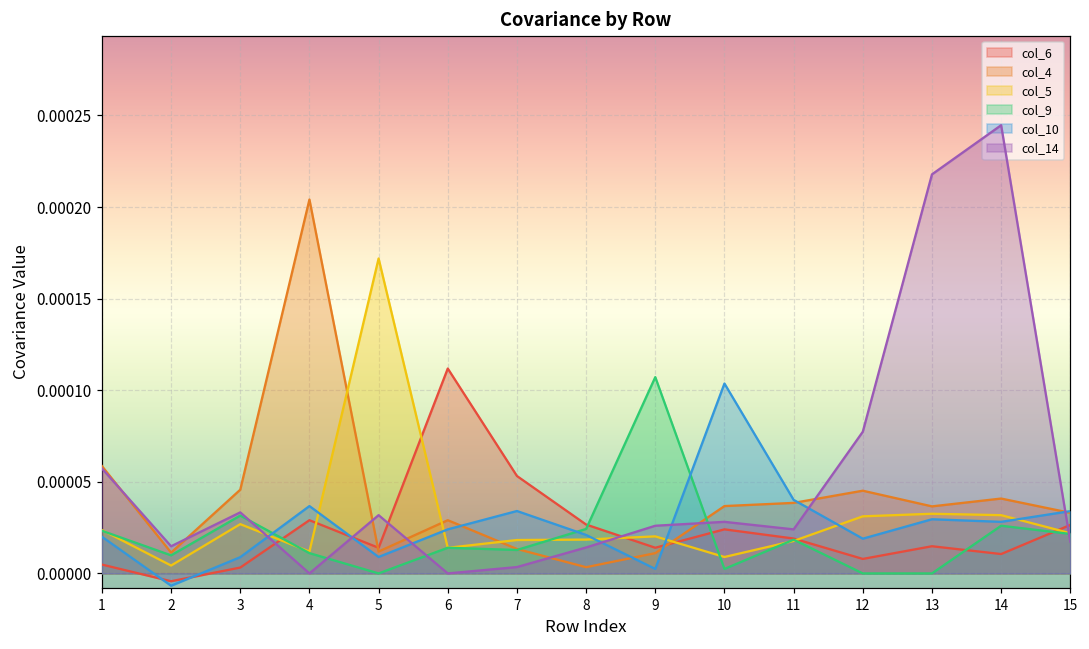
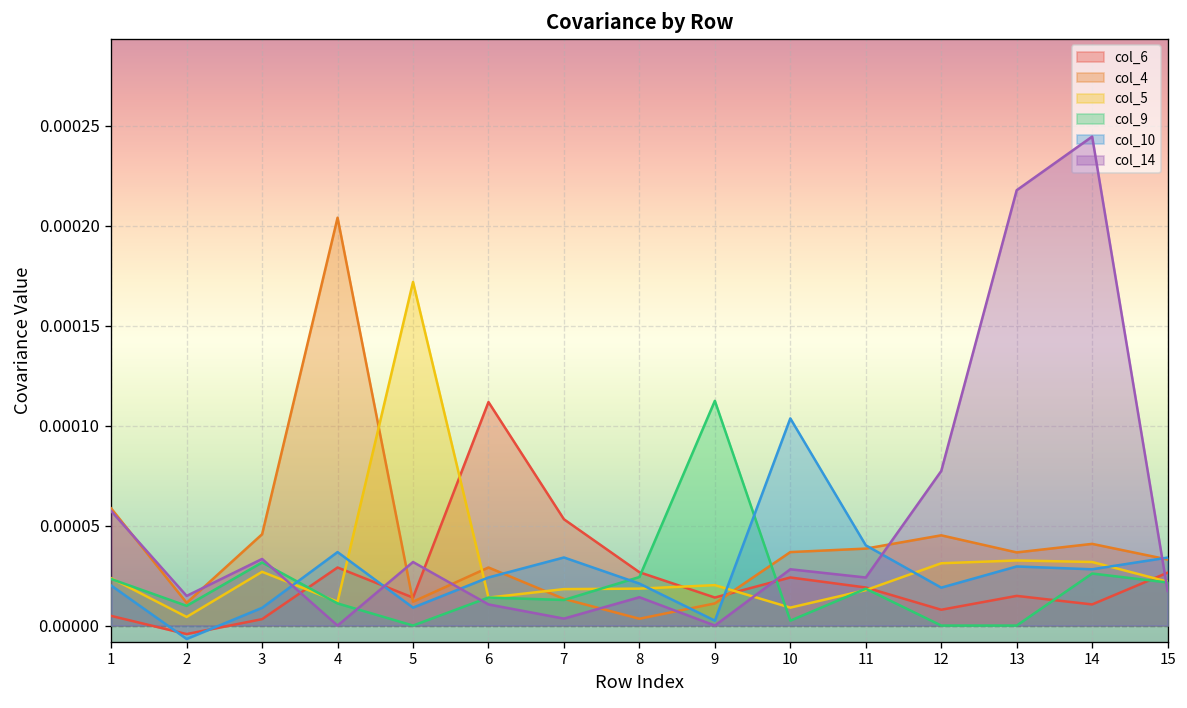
col_14, 6: 0.00000 -> 0.00001
col_9, 9: 0.000107 -> 0.000112
col_14, 9: 0.00003 -> 0.00000
